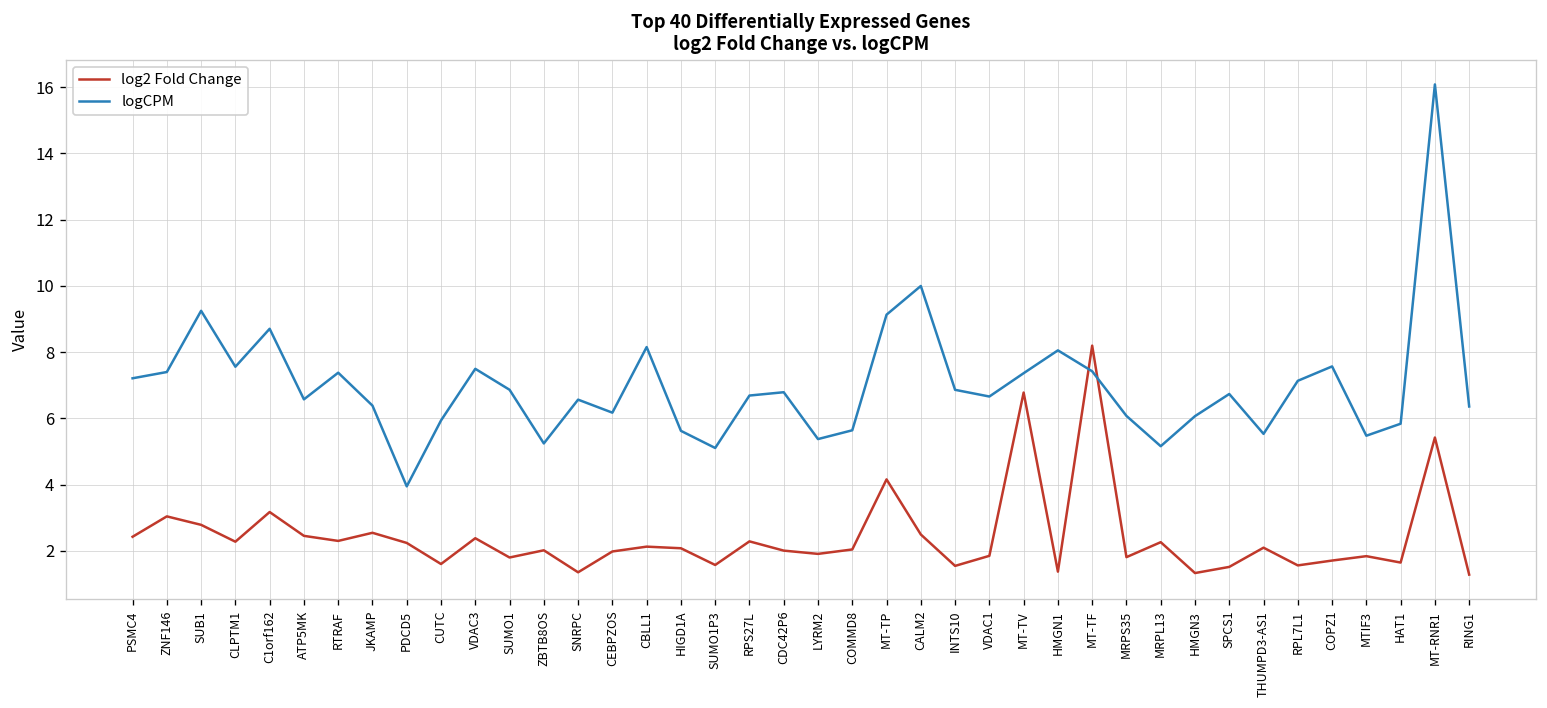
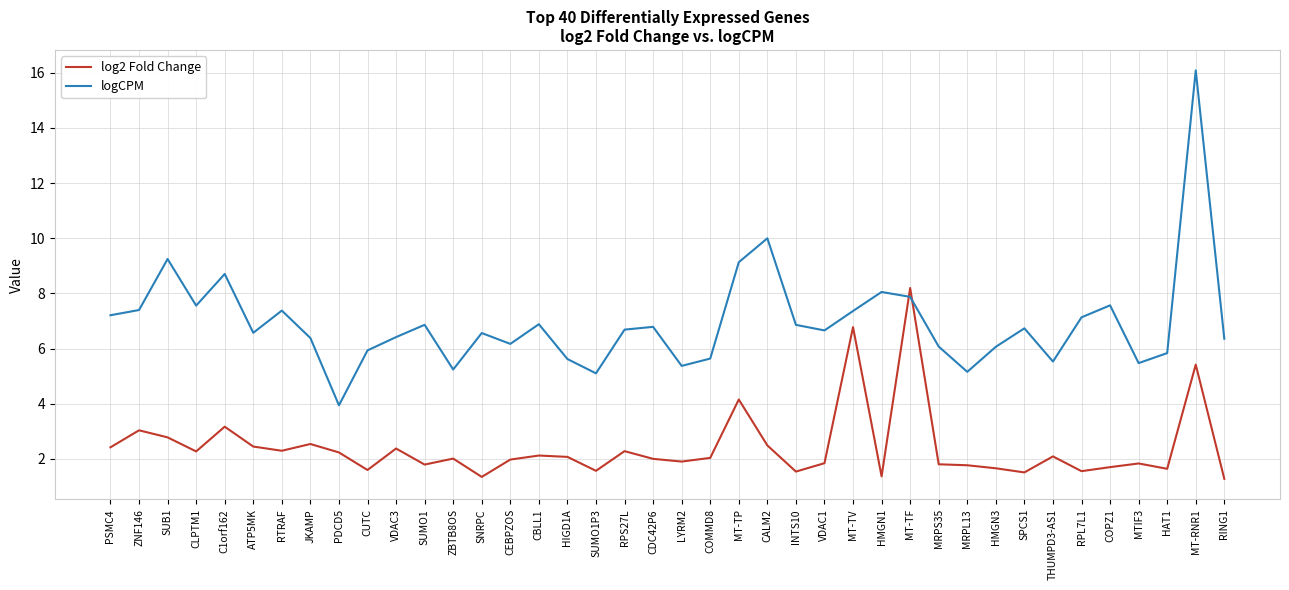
logCPM, VDAC3: 7.5 -> 6.4
logCPM, CBLL1: 8.2 -> 6.9
logCPM, MT-TF: 7.4 -> 7.9
log2 Fold Change, MRPL13: 2.3 -> 1.8
log2 Fold Change, HMGN3: 1.3 -> 1.7
